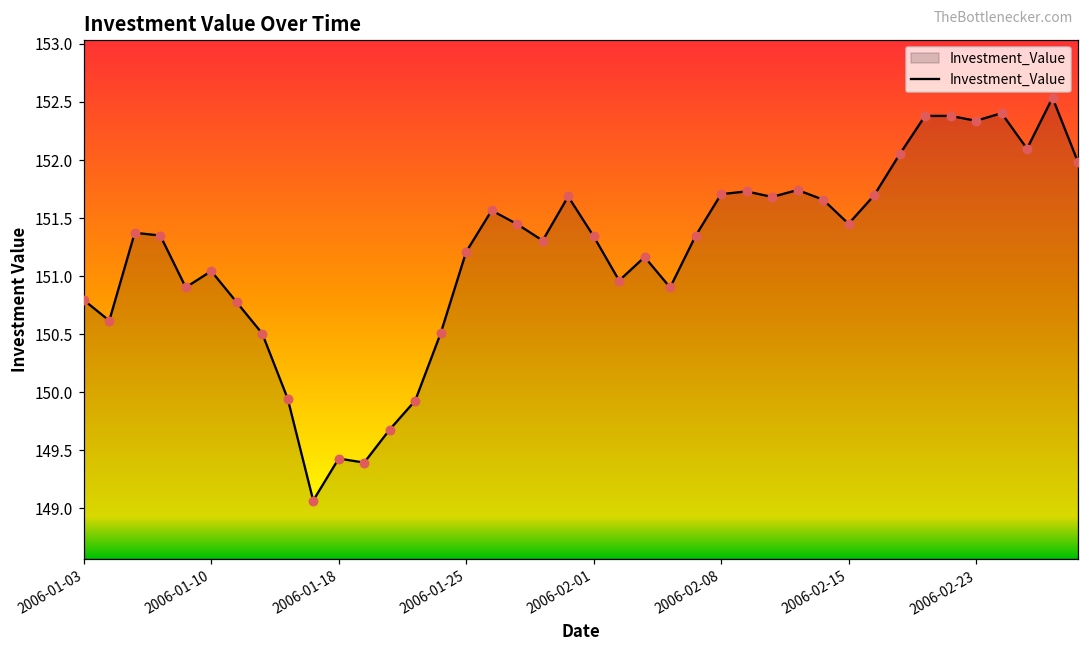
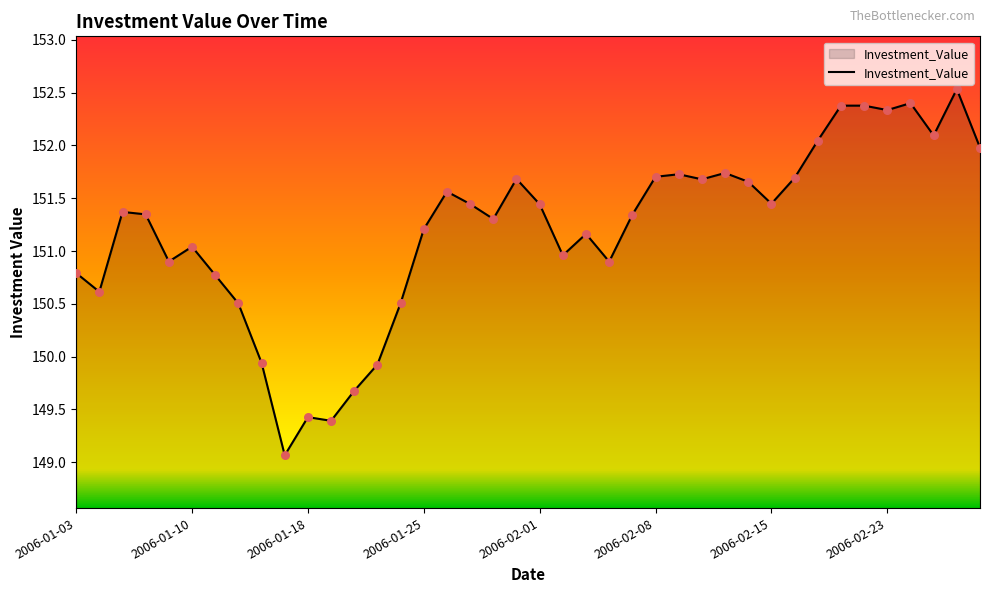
2006-02-01: 151.34 -> 151.44
